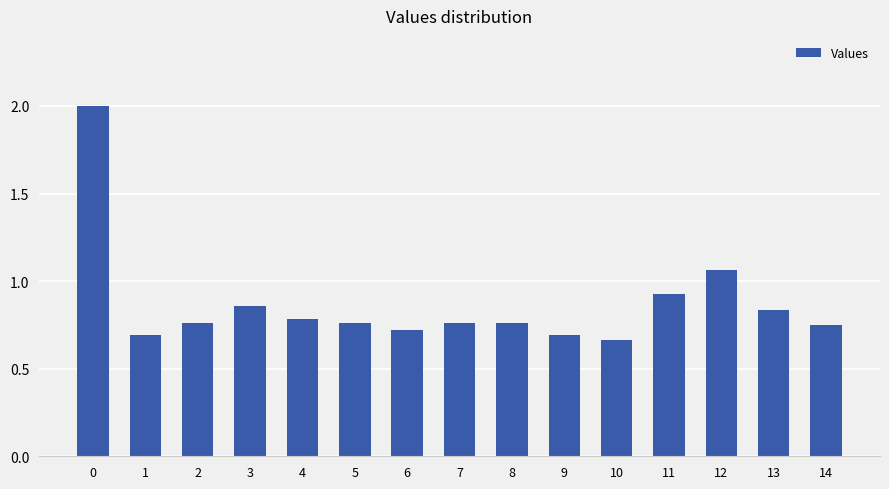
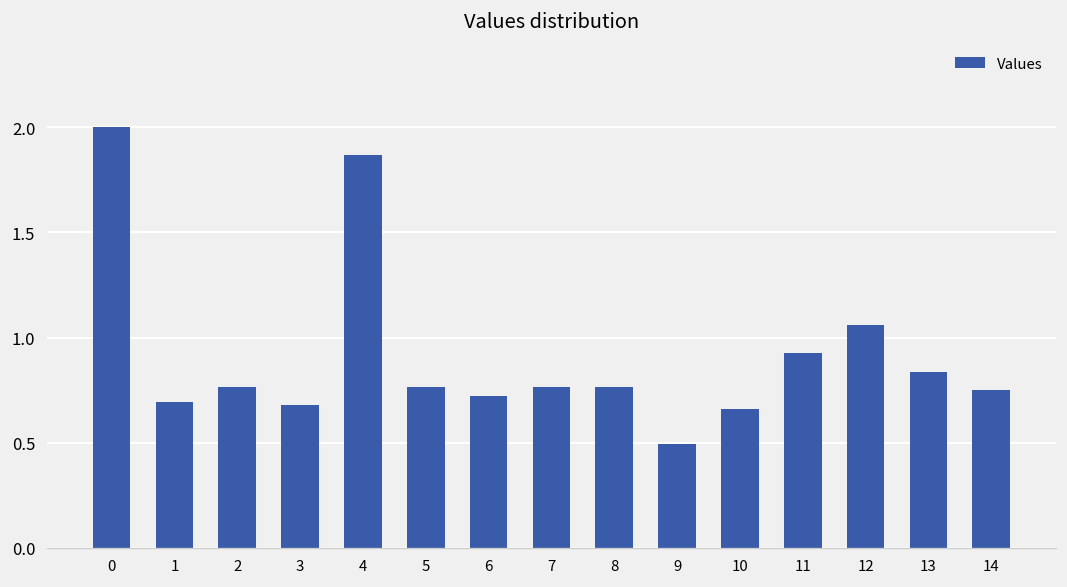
3: 0.86 -> 0.68
4: 0.78 -> 1.87
9: 0.69 -> 0.50
